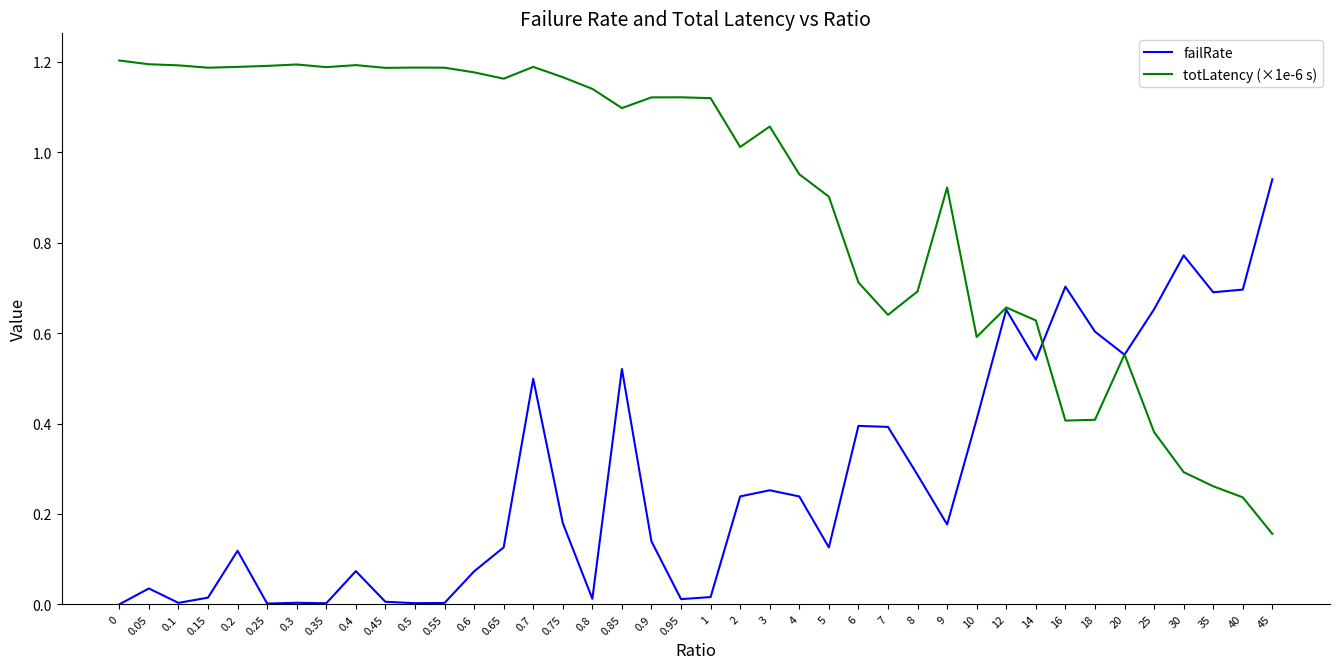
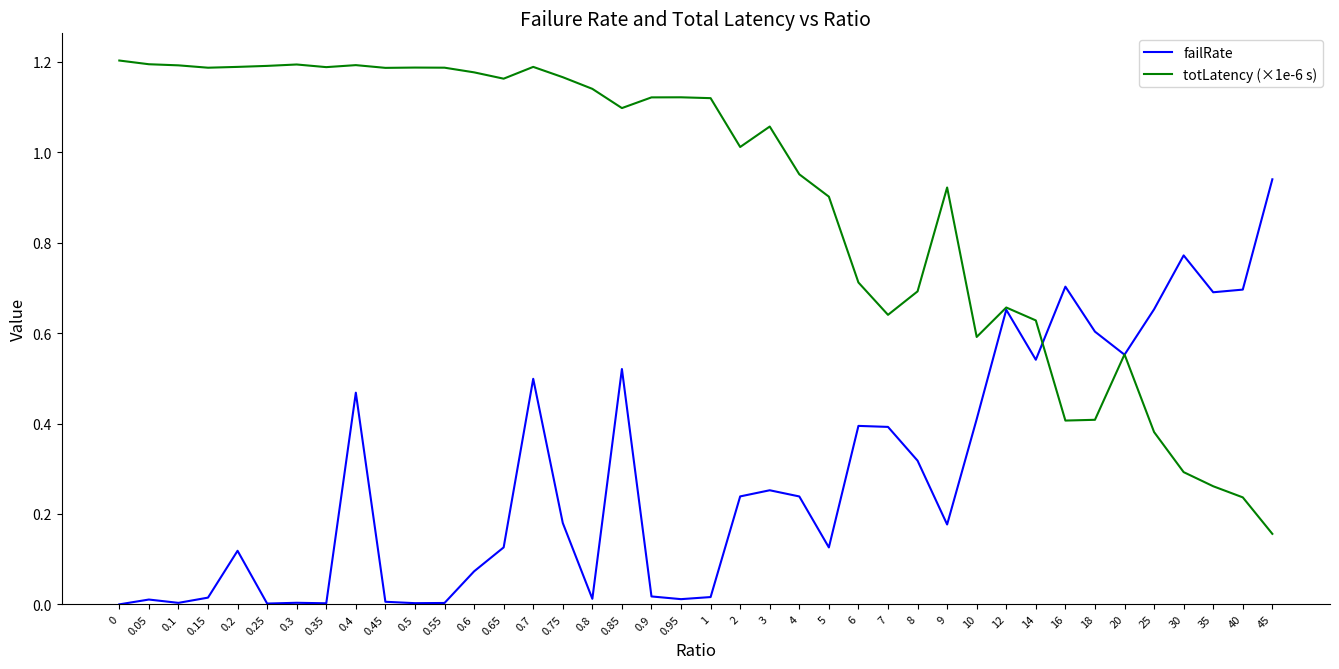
failRate, 0.05: 0.04 -> 0.01
failRate, 0.4: 0.07 -> 0.47
failRate, 0.9: 0.14 -> 0.02
failRate, 8: 0.29 -> 0.32
